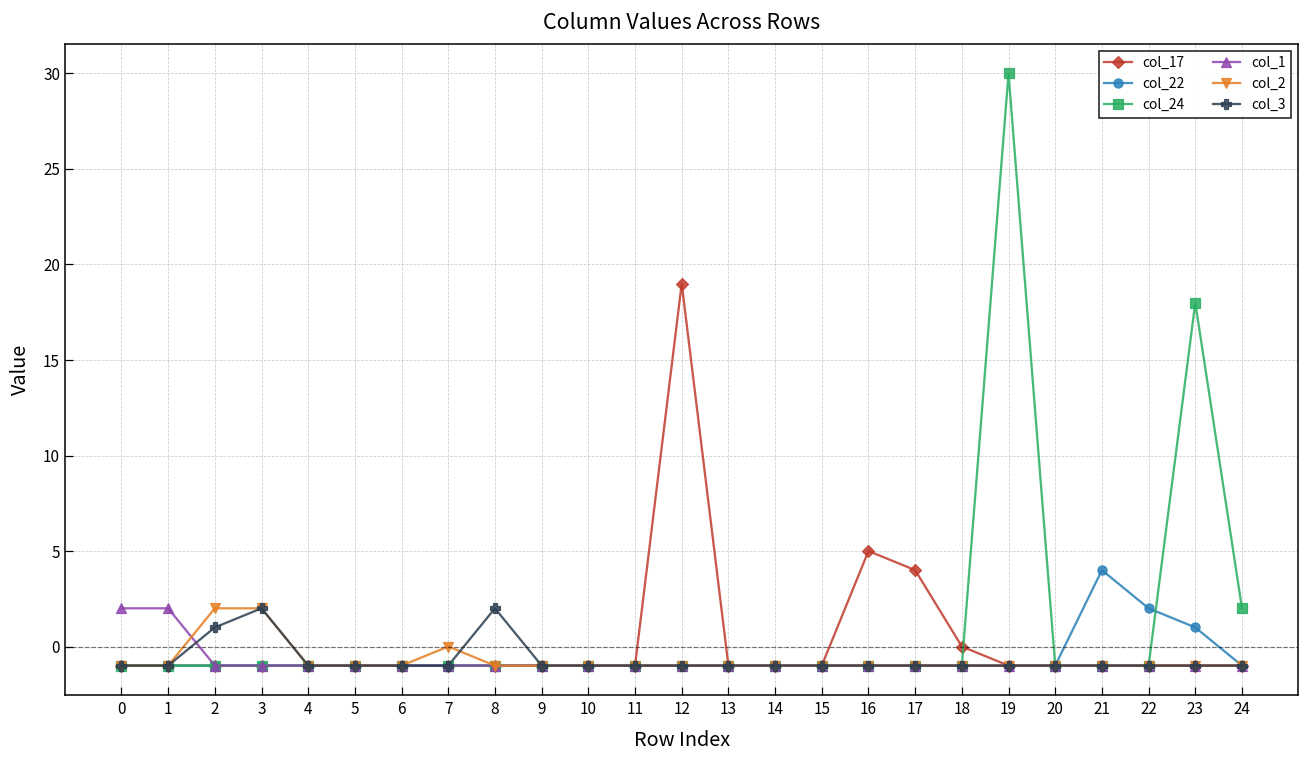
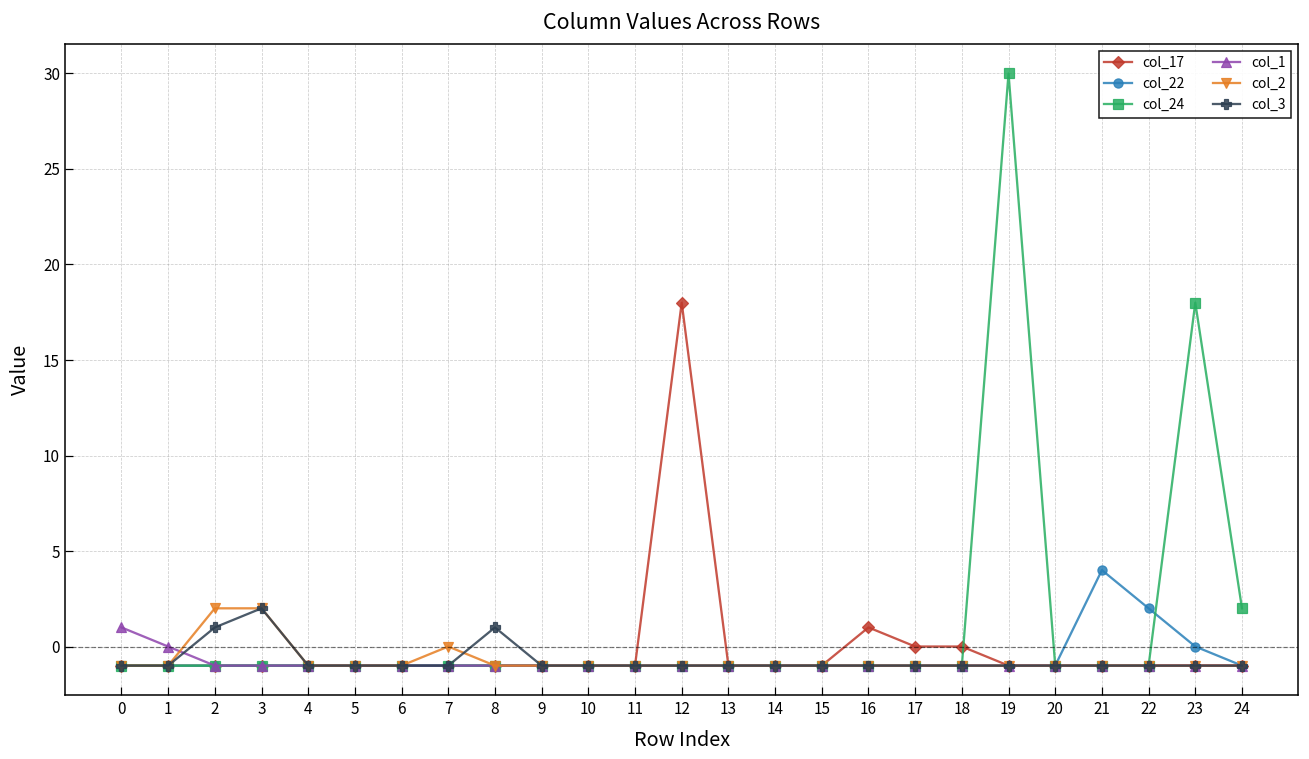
col_1, 0: 2 -> 1
col_1, 1: 2 -> 0
col_3, 8: 2 -> 1
col_17, 12: 19 -> 18
col_17, 16: 5 -> 1
col_17, 17: 4 -> 0
col_22, 23: 1 -> 0
